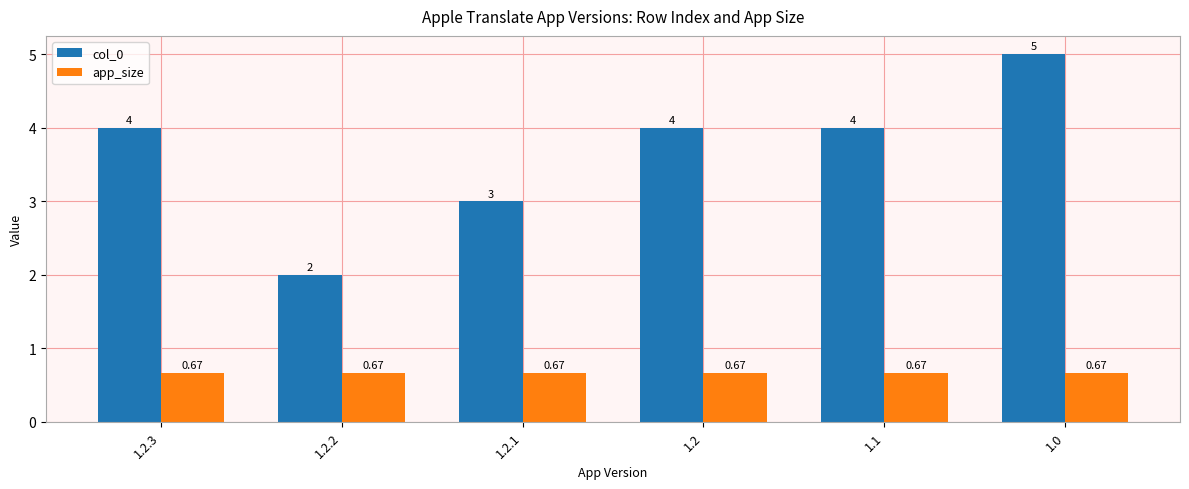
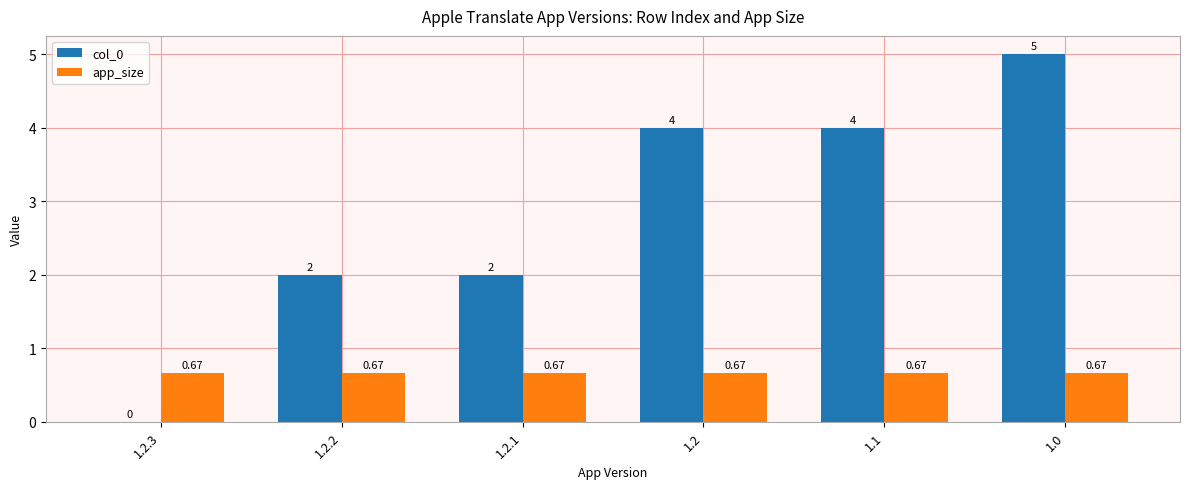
col_0, 1.2.3: 4 -> 0
col_0, 1.2.1: 3 -> 2
